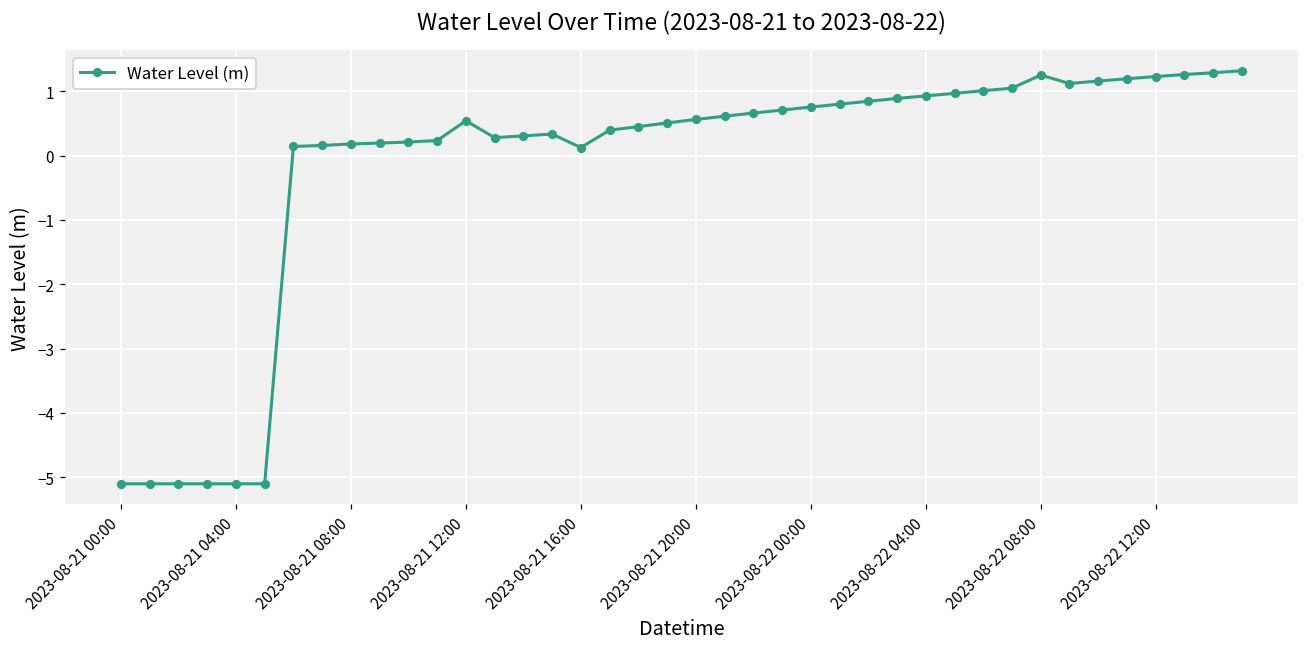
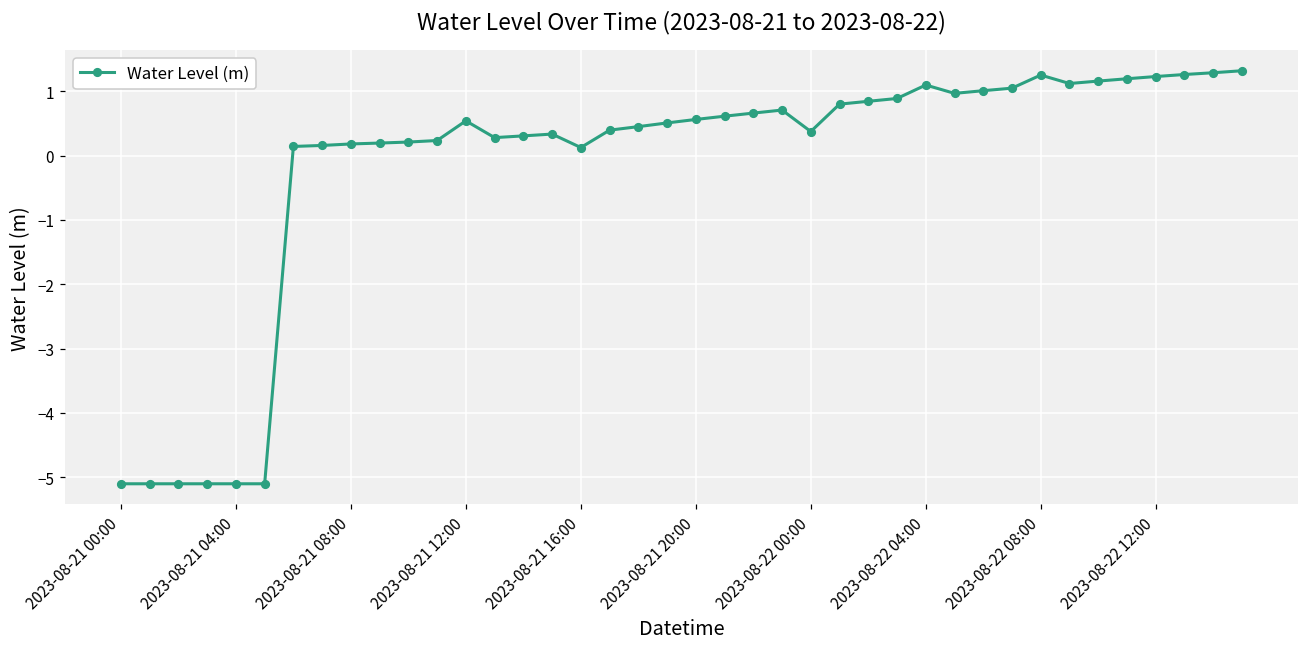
2023-08-22 00:00: 0.8 -> 0.4
2023-08-22 04:00: 0.9 -> 1.1
